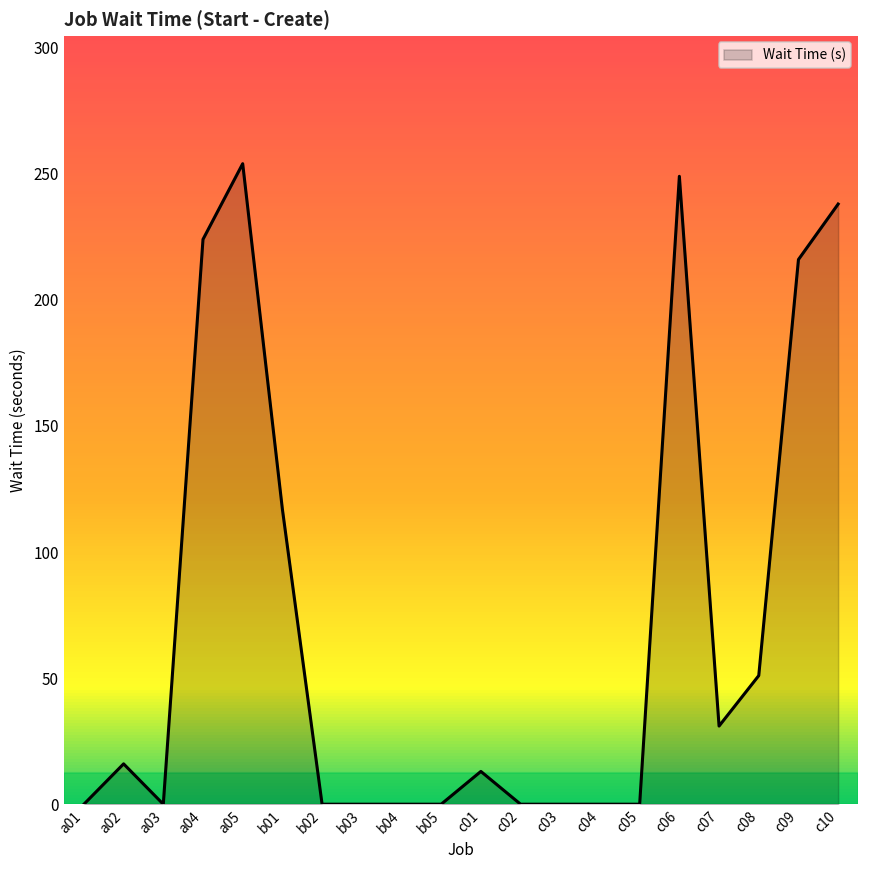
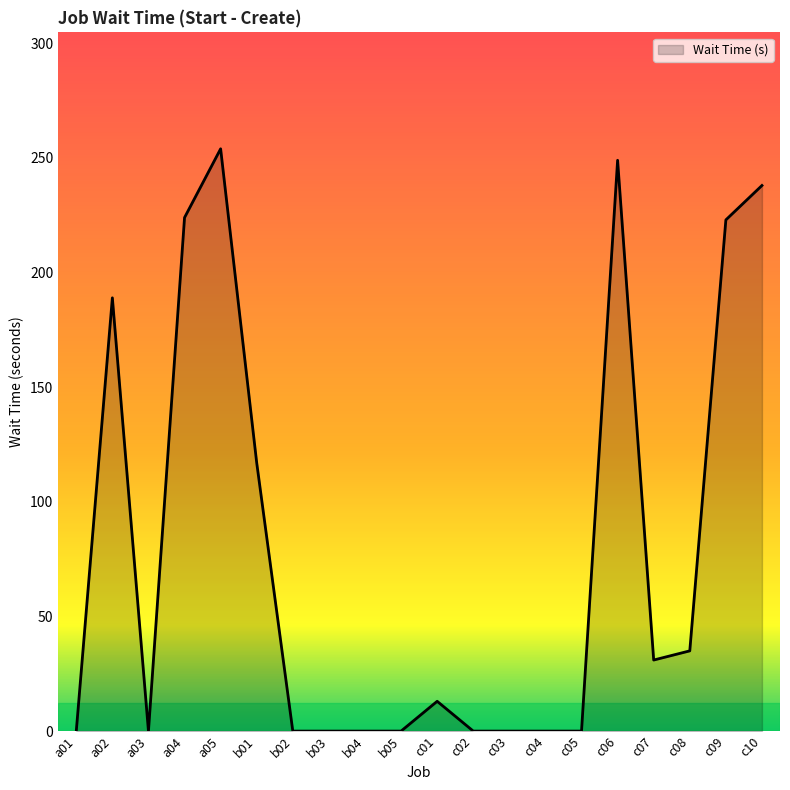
a02: 16 -> 189
c08: 51 -> 35
c09: 216 -> 223
